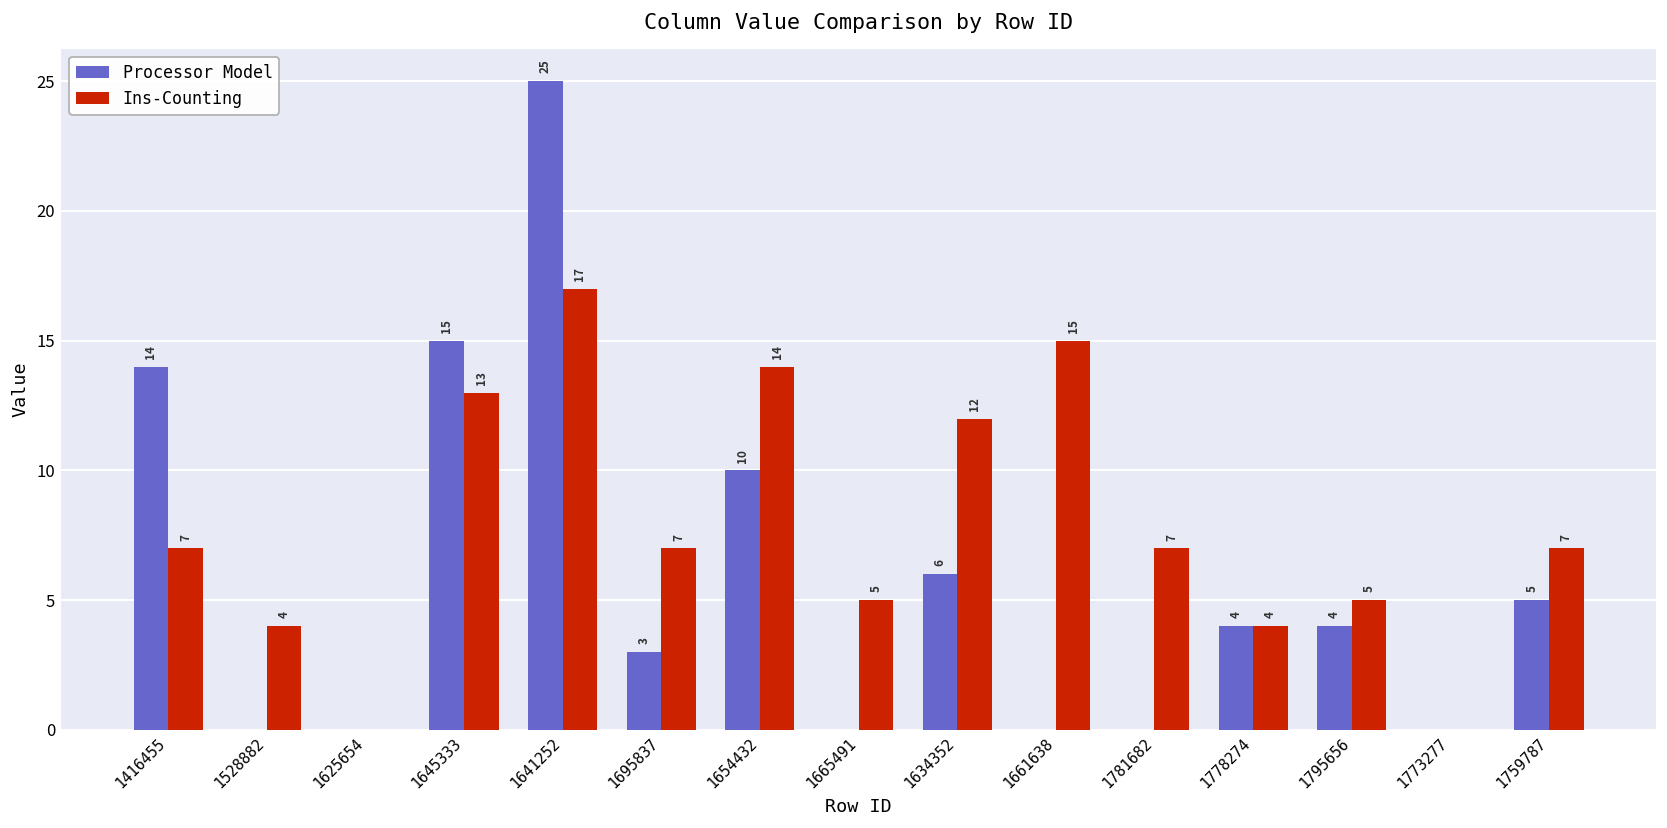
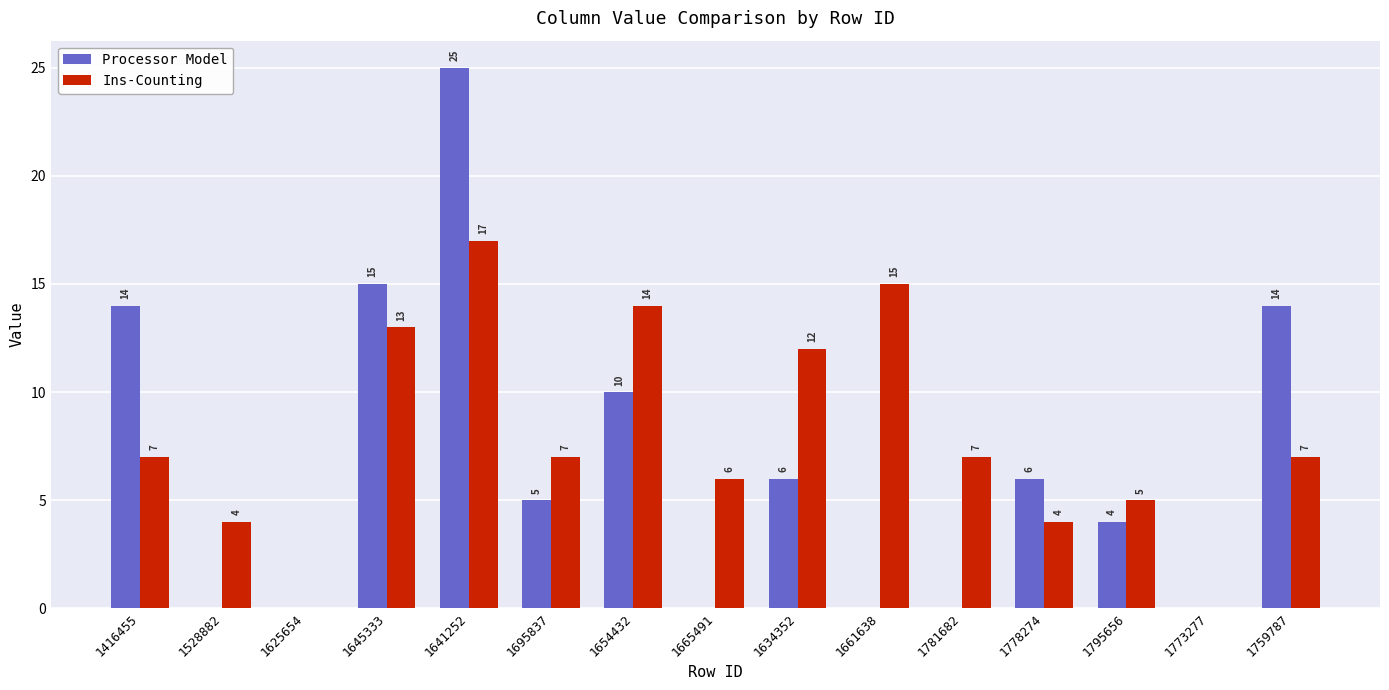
Processor Model, 1695837: 3 -> 5
Ins-Counting, 1665491: 5 -> 6
Processor Model, 1778274: 4 -> 6
Processor Model, 1759787: 5 -> 14
